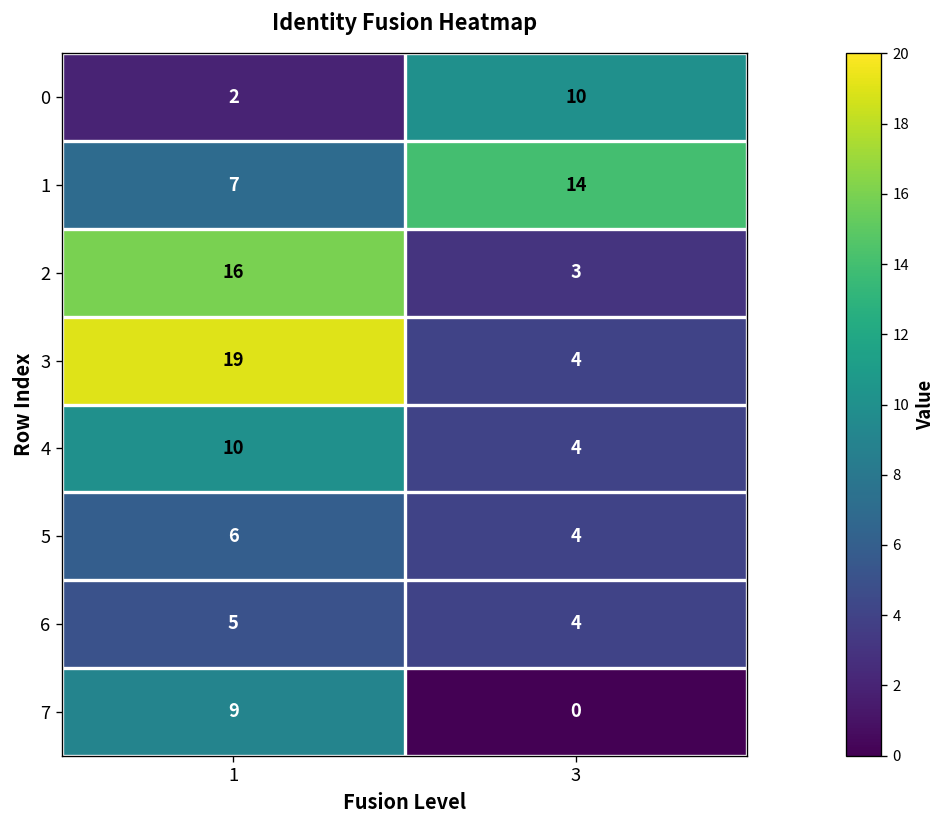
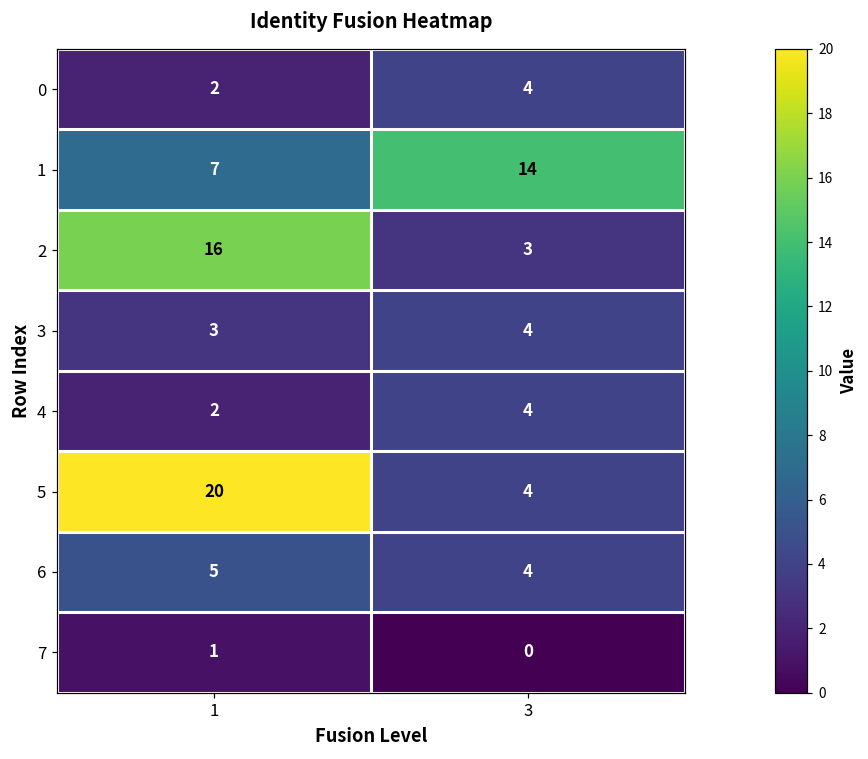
0, 3: 10 -> 4
3, 1: 19 -> 3
4, 1: 10 -> 2
5, 1: 6 -> 20
7, 1: 9 -> 1
